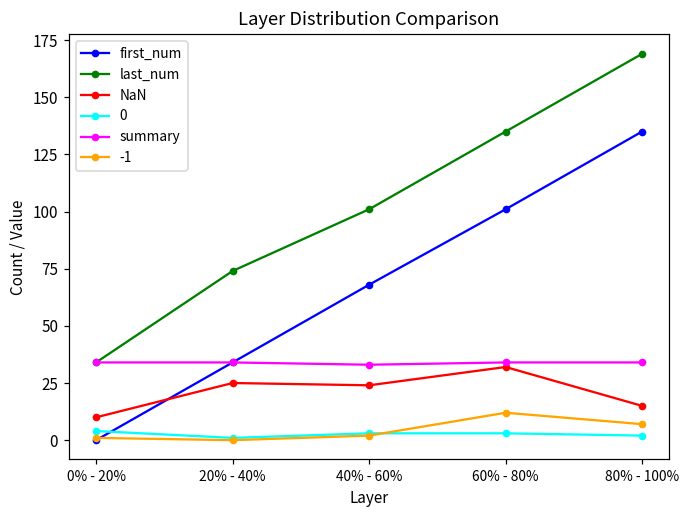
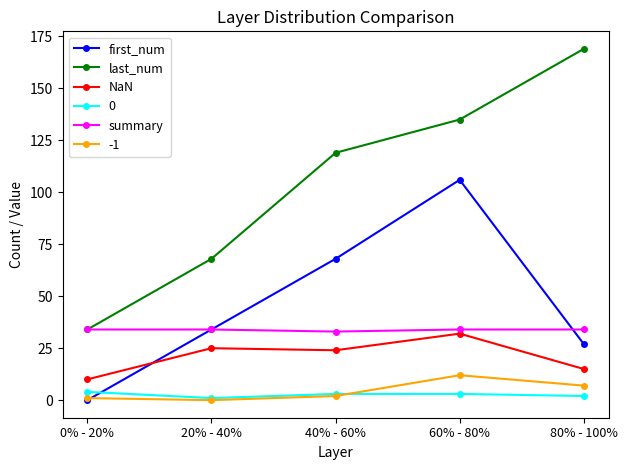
last_num, 20% - 40%: 74 -> 68
last_num, 40% - 60%: 101 -> 119
first_num, 60% - 80%: 101 -> 106
first_num, 80% - 100%: 135 -> 27
